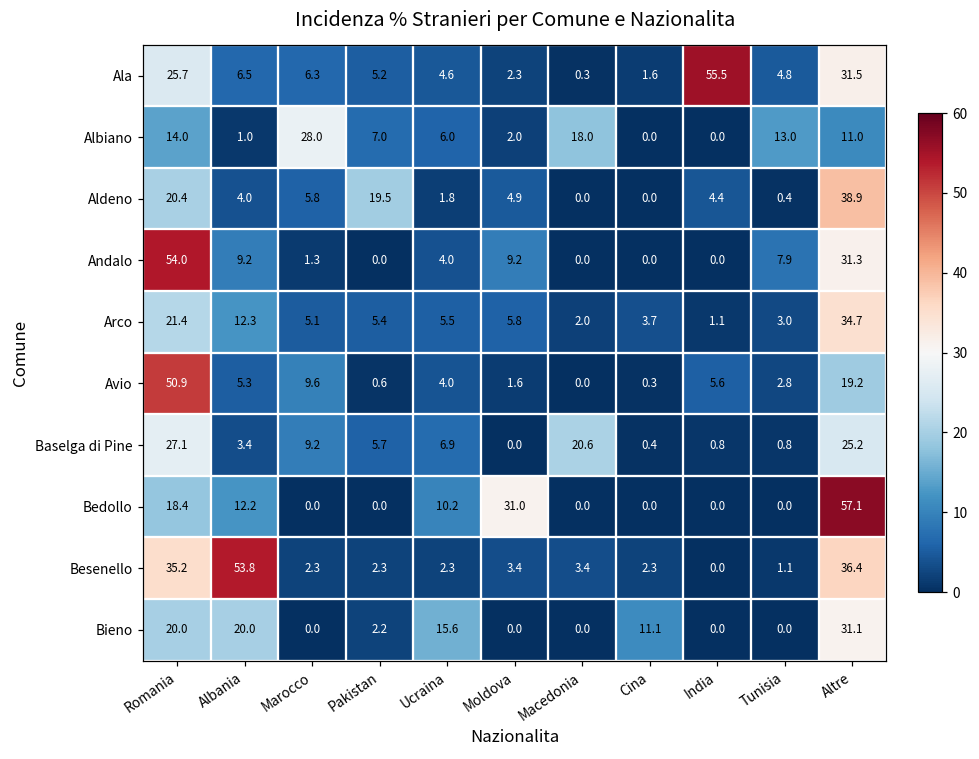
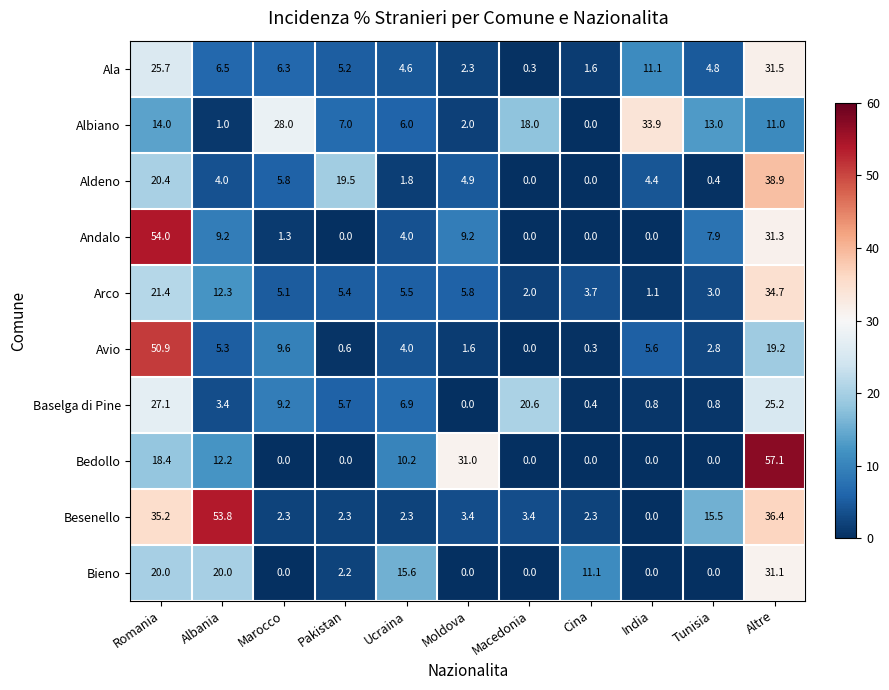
Ala, India: 55.5 -> 11.1
Albiano, India: 0.0 -> 33.9
Besenello, Tunisia: 1.1 -> 15.5
